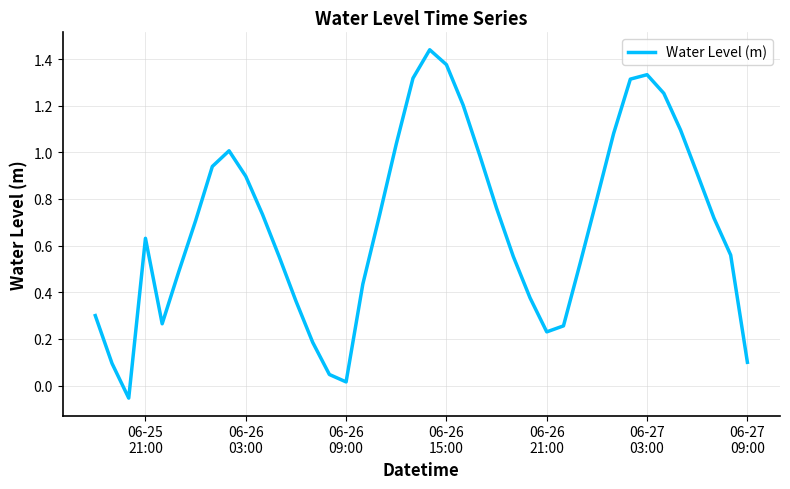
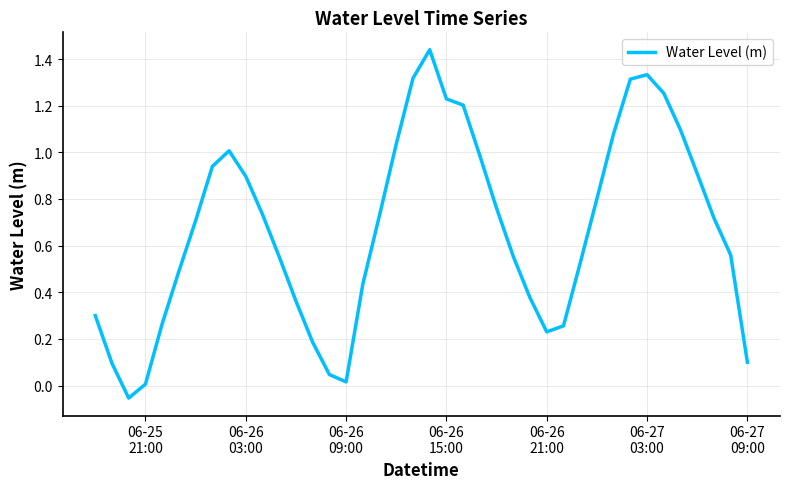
06-25 21:00: 0.63 -> 0.01
06-26 15:00: 1.38 -> 1.23
